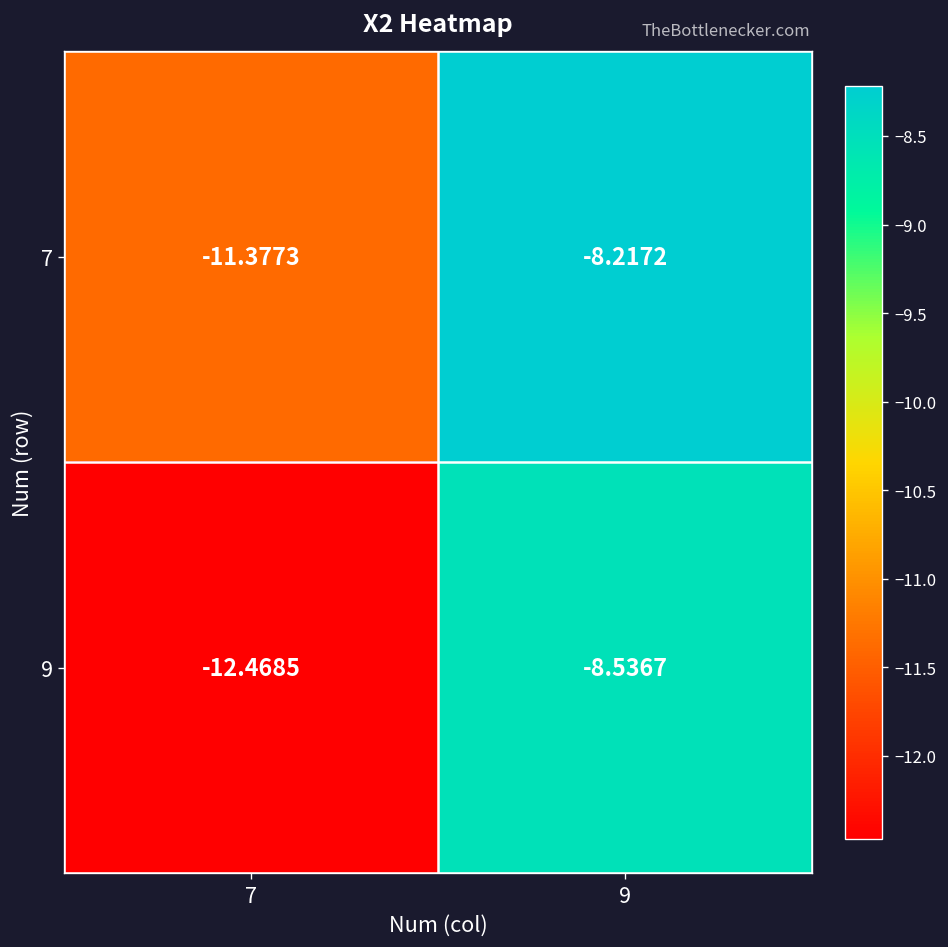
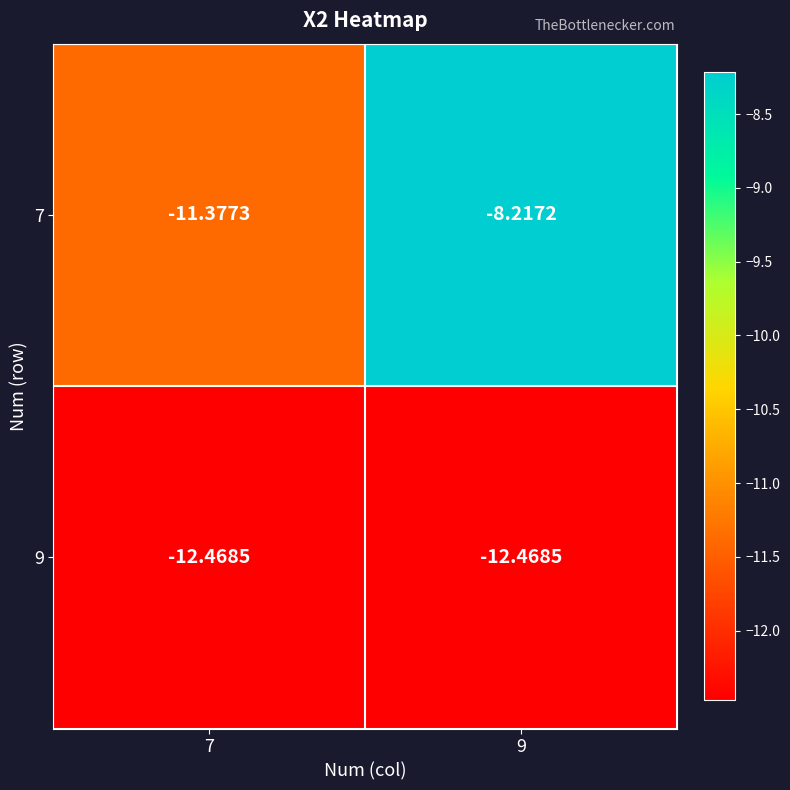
9, 9: -8.5367 -> -12.4685
